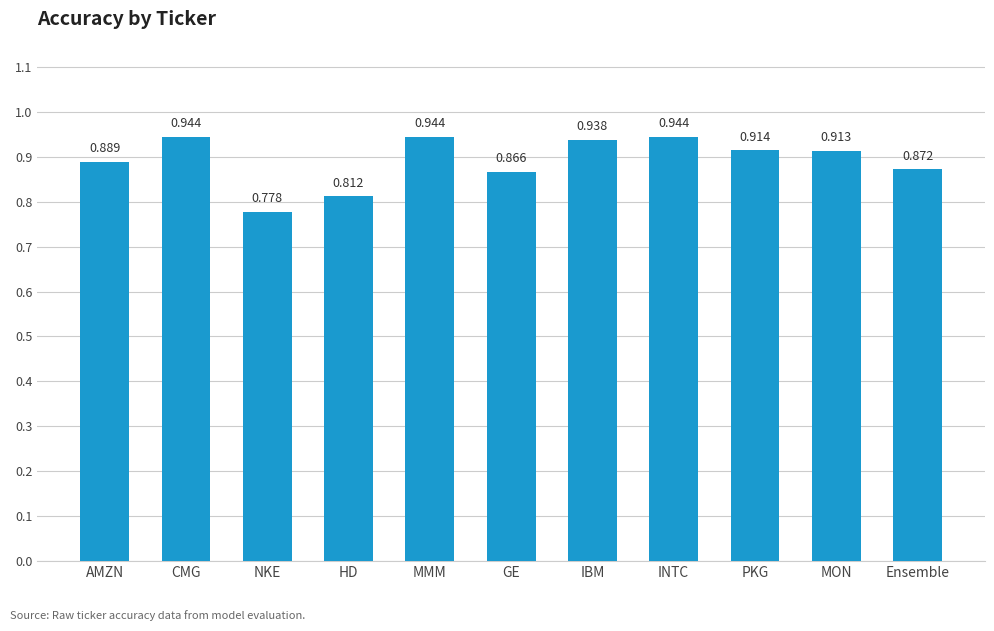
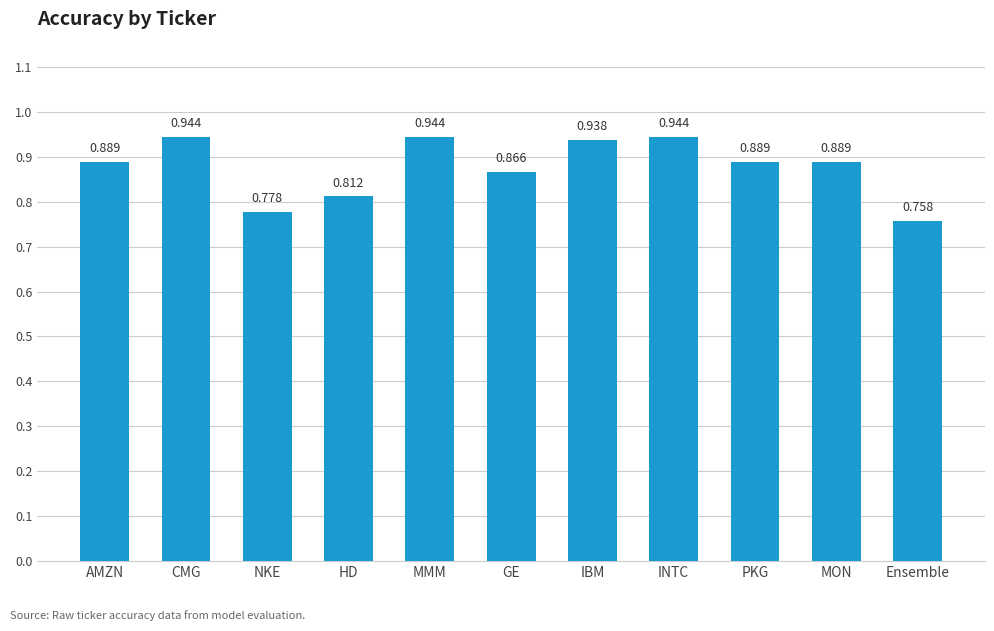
PKG: 0.914 -> 0.889
MON: 0.913 -> 0.889
Ensemble: 0.872 -> 0.758
